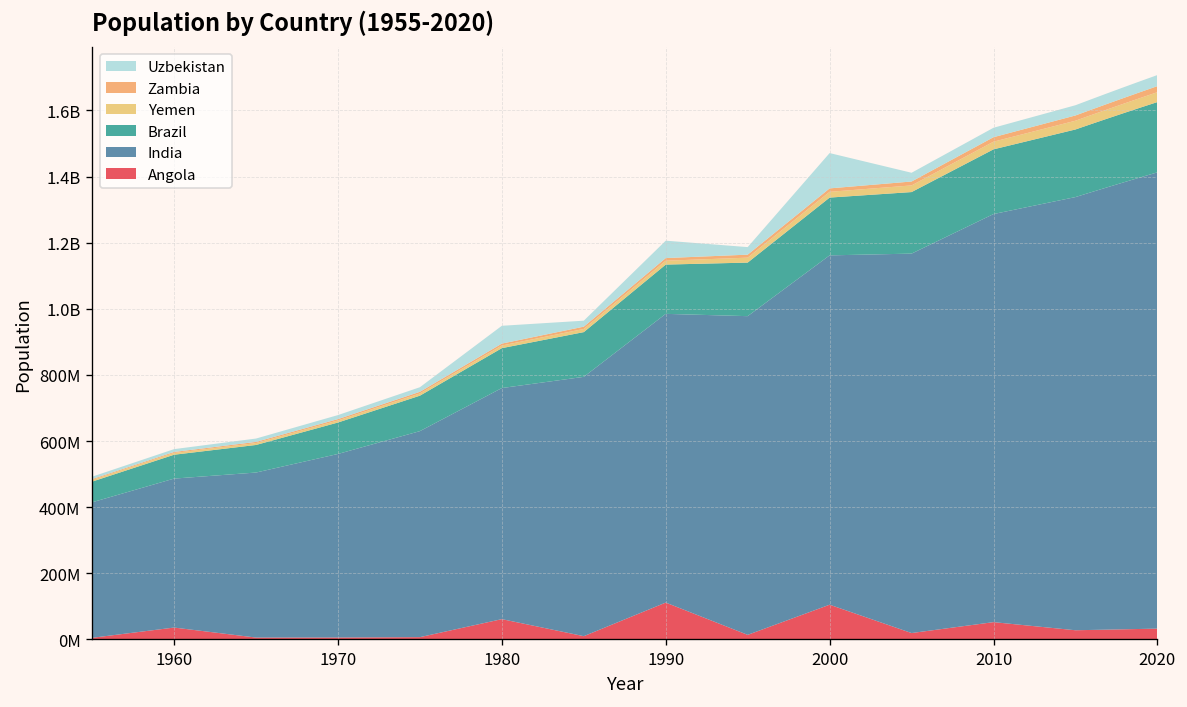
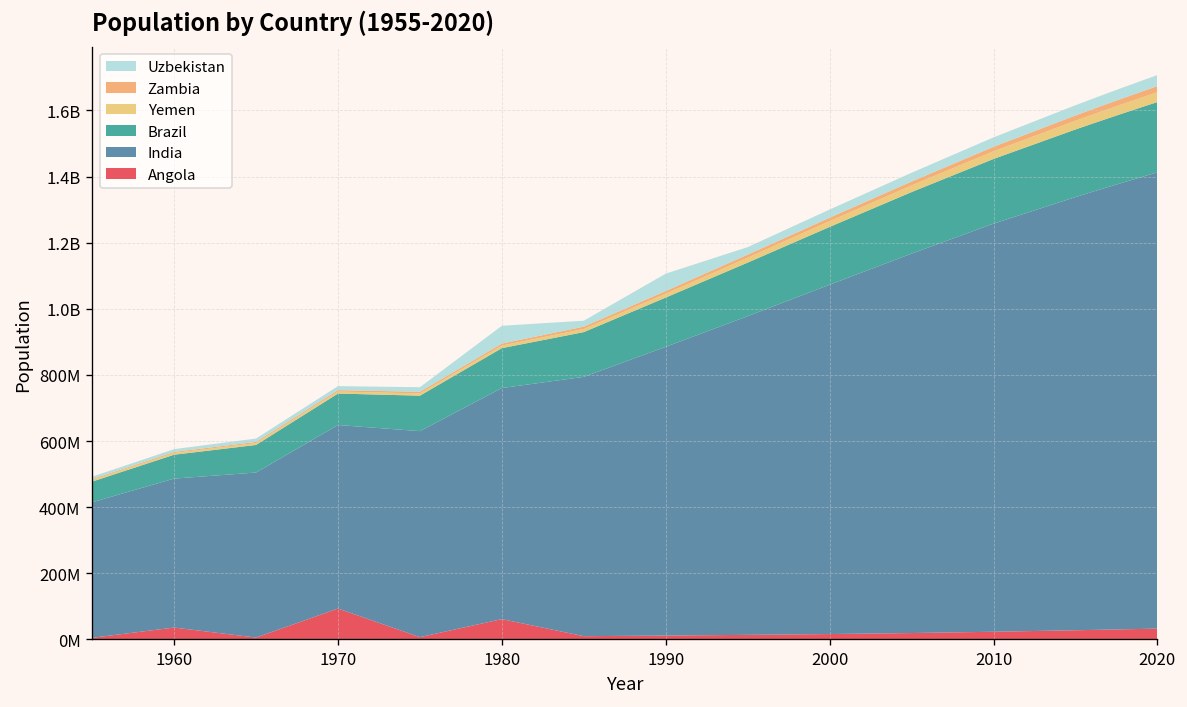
Angola, 1970: 10000000 -> 90000000
Angola, 1990: 110000000 -> 10000000
Angola, 2000: 110000000 -> 20000000
Uzbekistan, 2000: 110000000 -> 20000000
Angola, 2010: 50000000 -> 20000000
